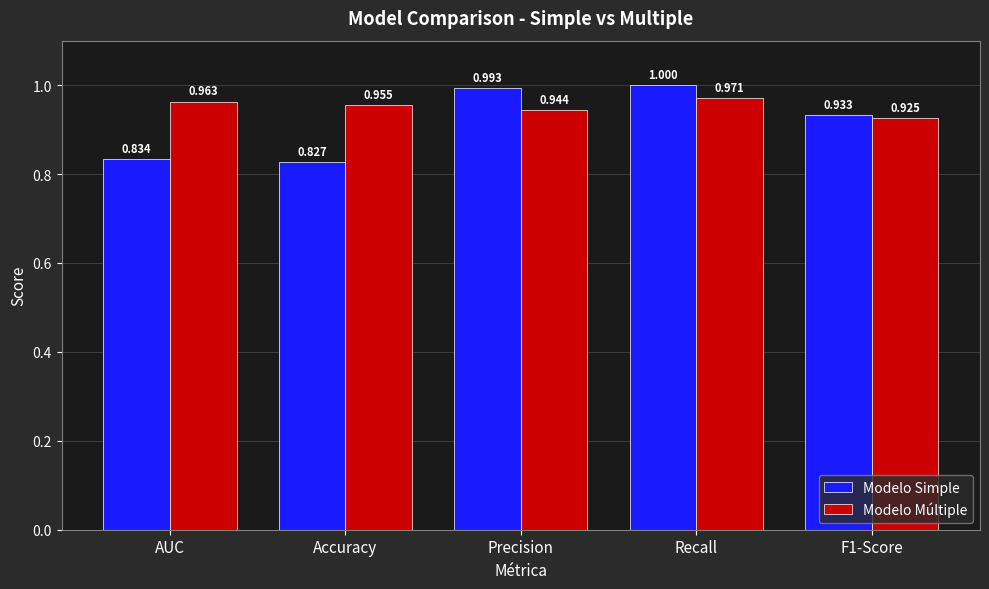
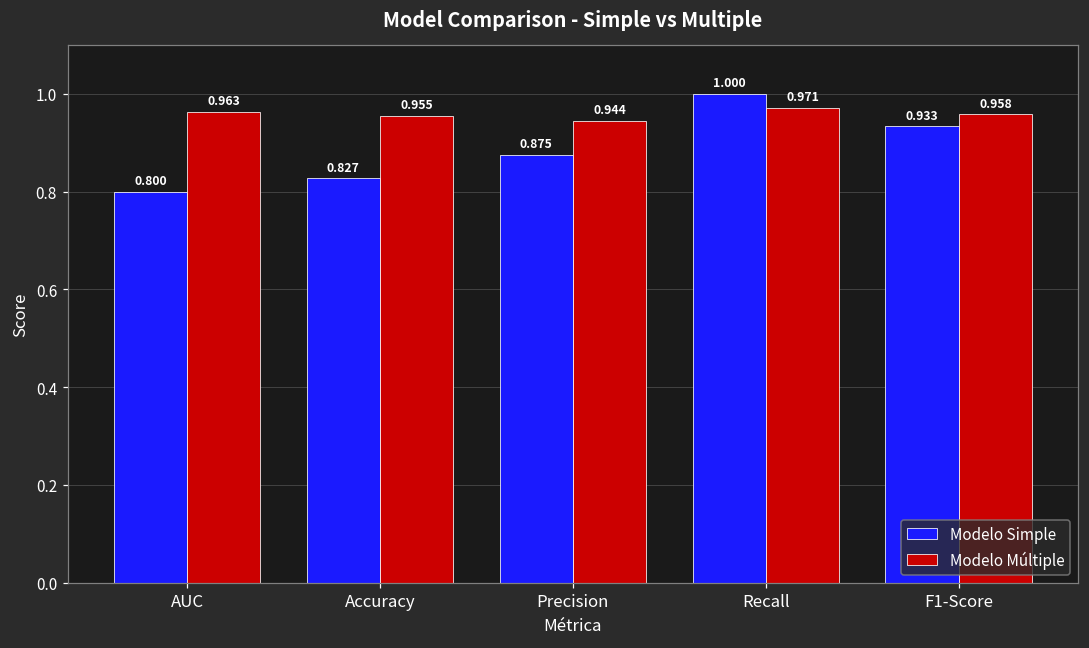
Modelo Simple, AUC: 0.834 -> 0.800
Modelo Simple, Precision: 0.993 -> 0.875
Modelo Múltiple, F1-Score: 0.925 -> 0.958
